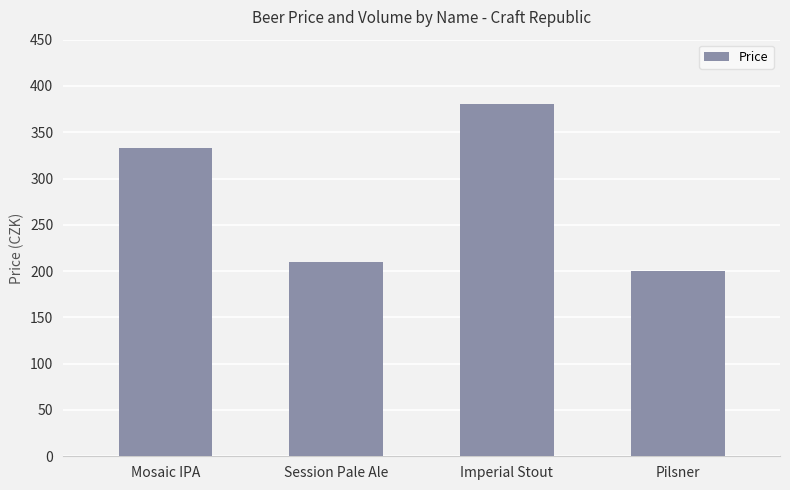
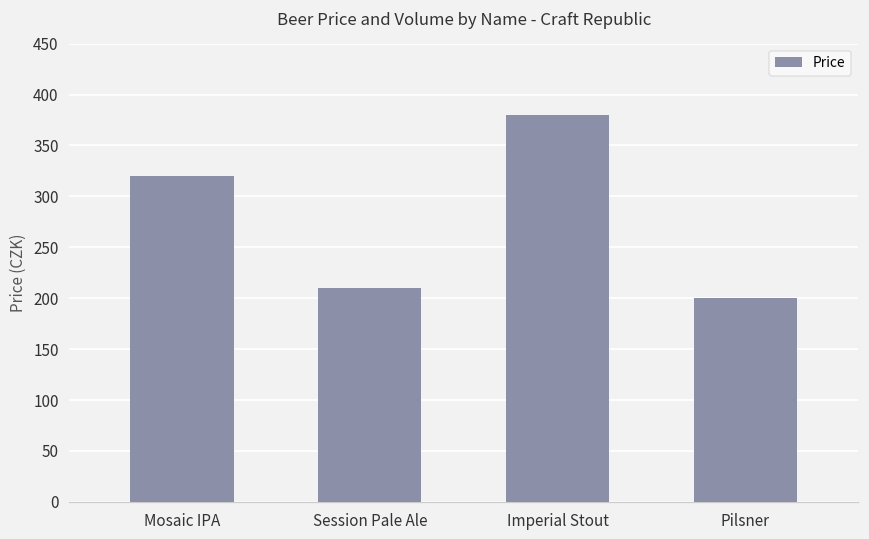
Mosaic IPA: 330 -> 320
